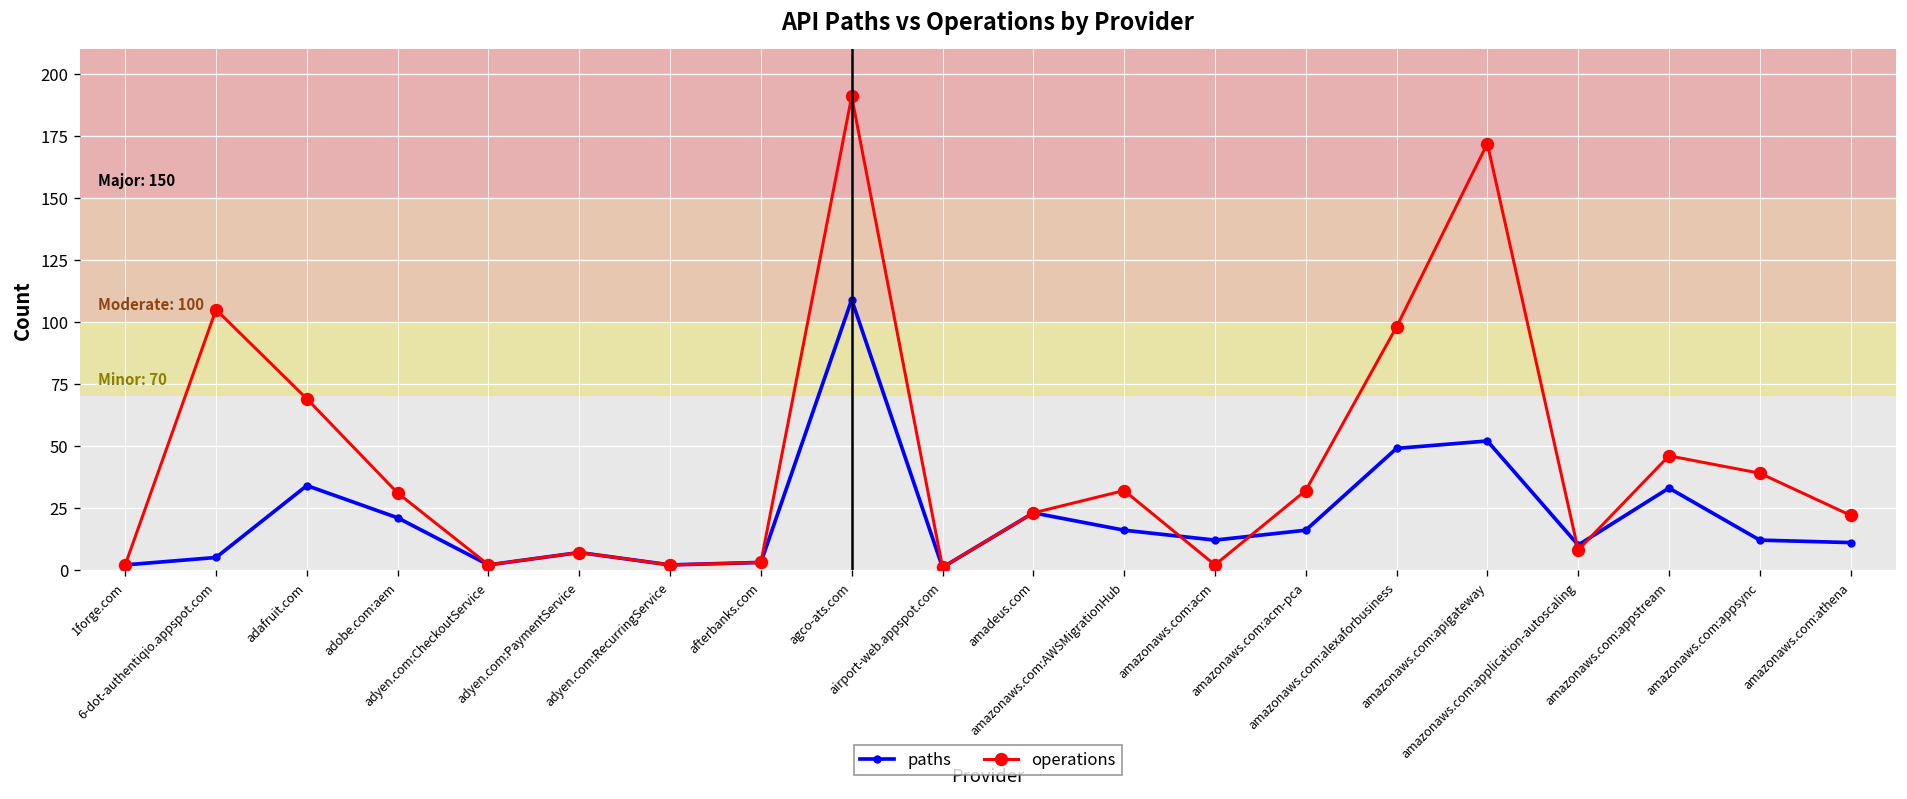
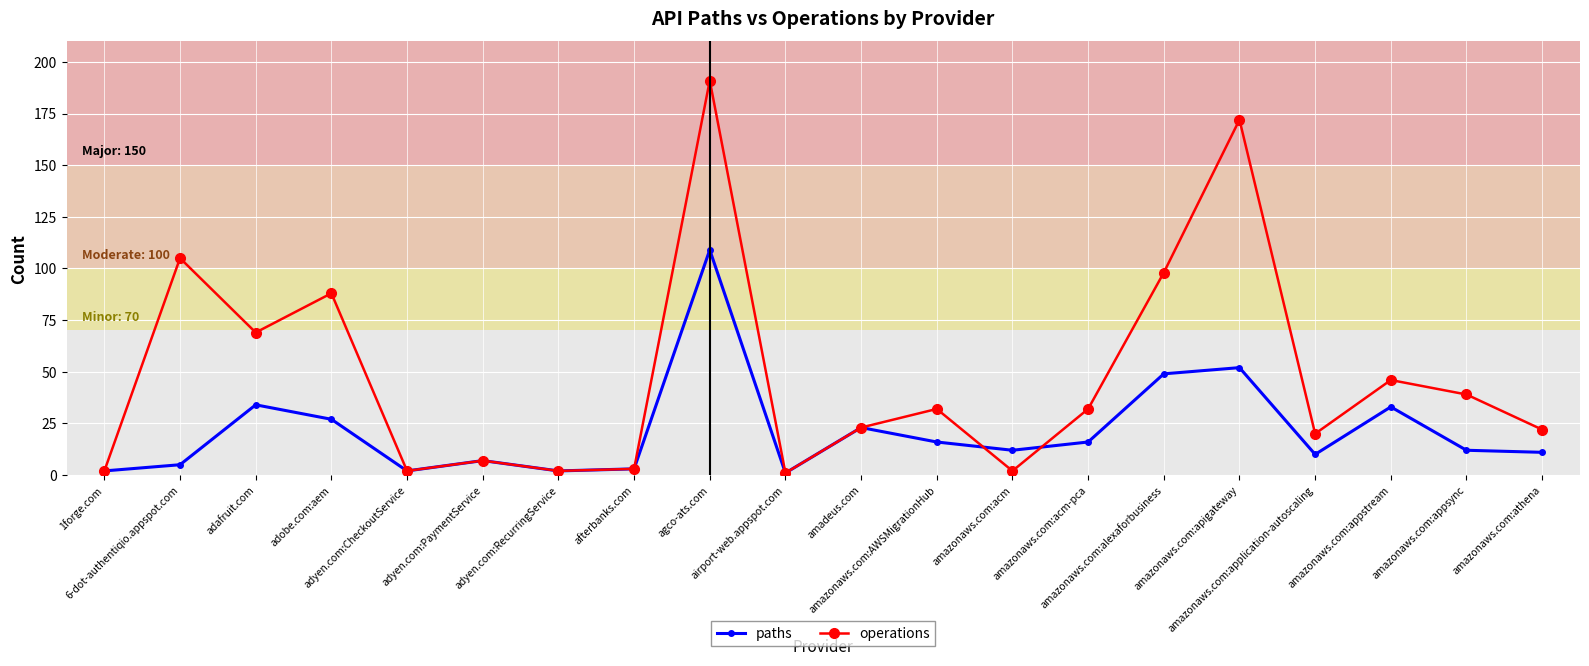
paths, adobe.com:aem: 21 -> 27
operations, adobe.com:aem: 31 -> 88
operations, amazonaws.com:application-autoscaling: 8 -> 20
